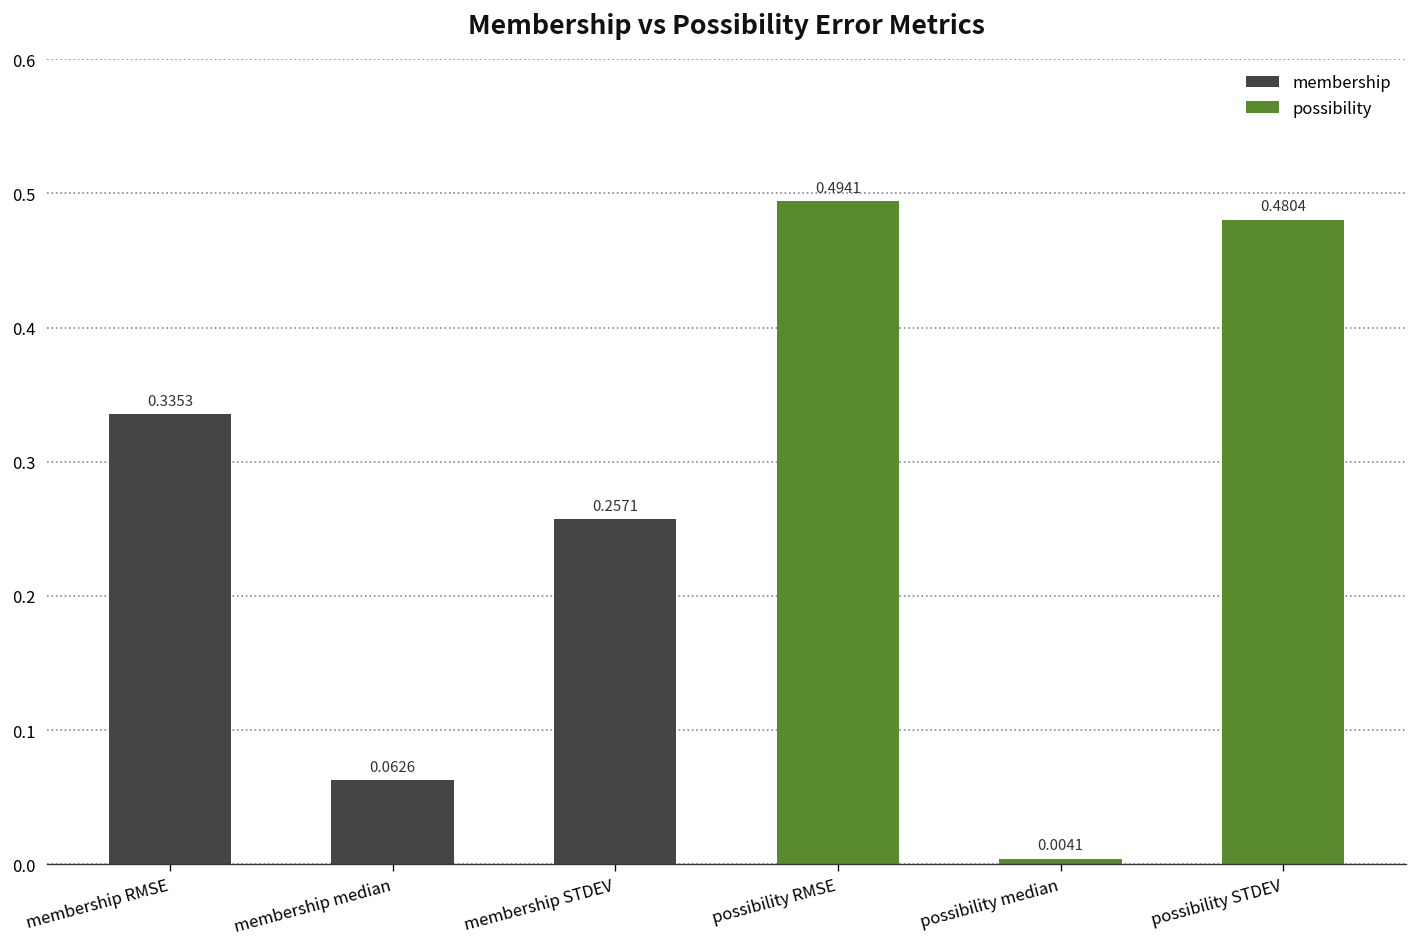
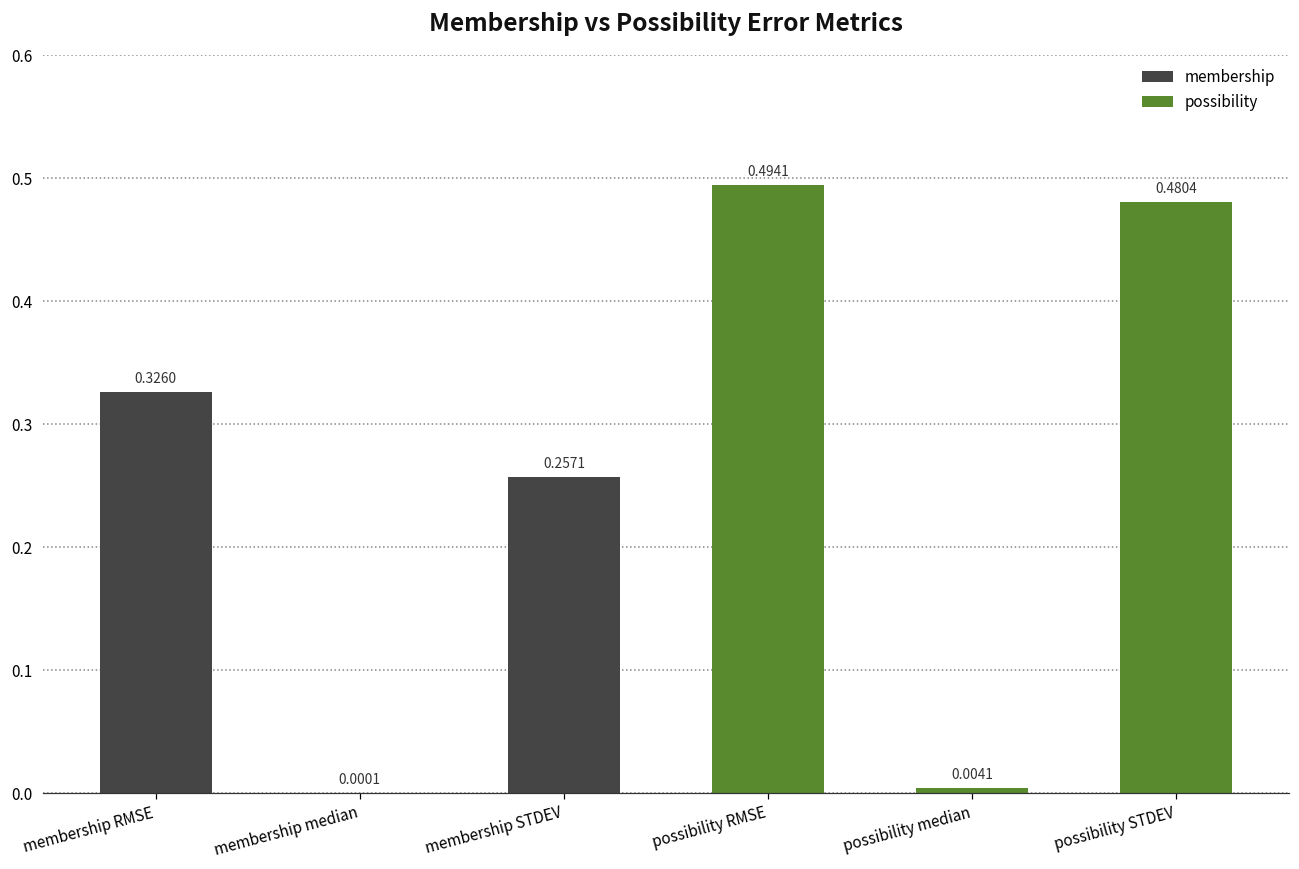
membership RMSE: 0.3353 -> 0.3260
membership median: 0.0626 -> 0.0001
